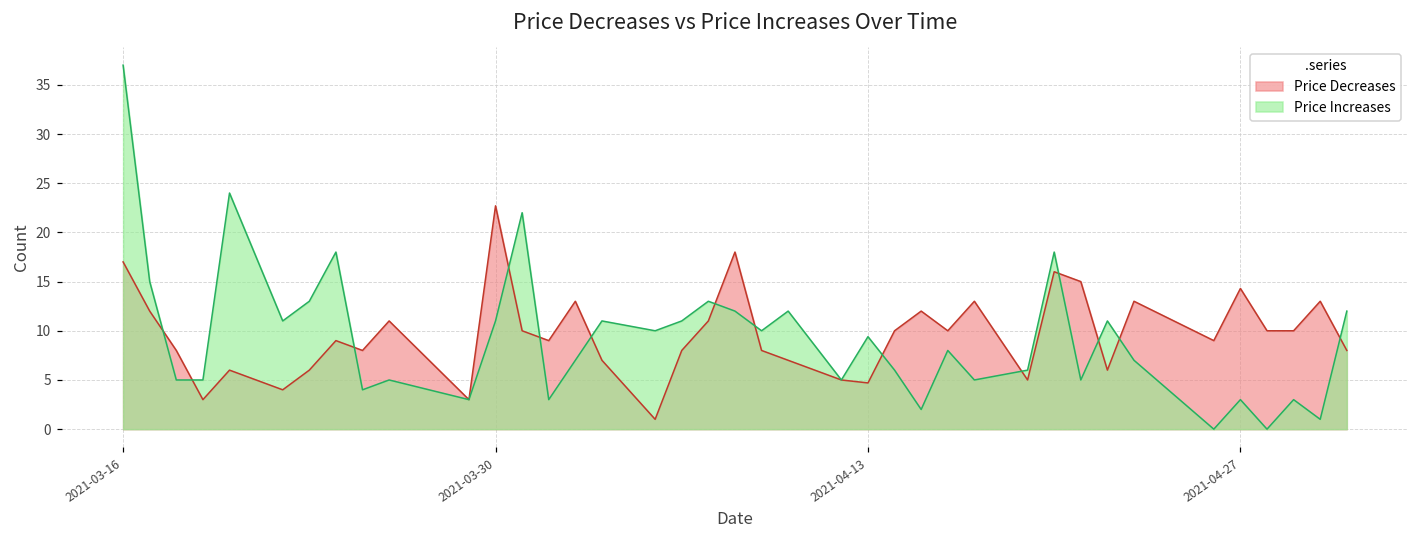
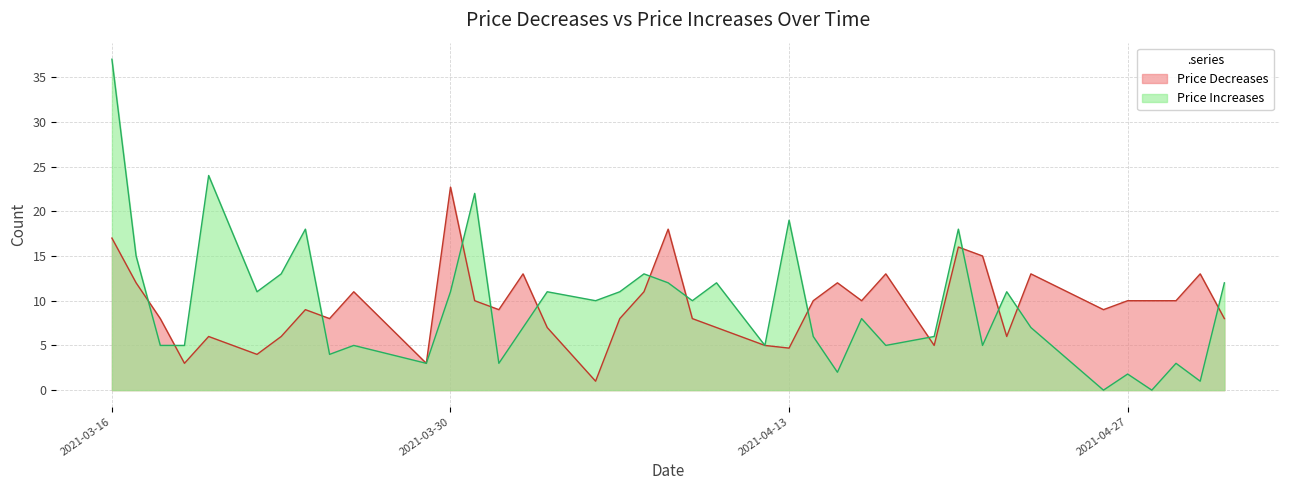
Price Increases, 2021-04-13: 9 -> 19
Price Decreases, 2021-04-27: 14 -> 10
Price Increases, 2021-04-27: 3 -> 2
